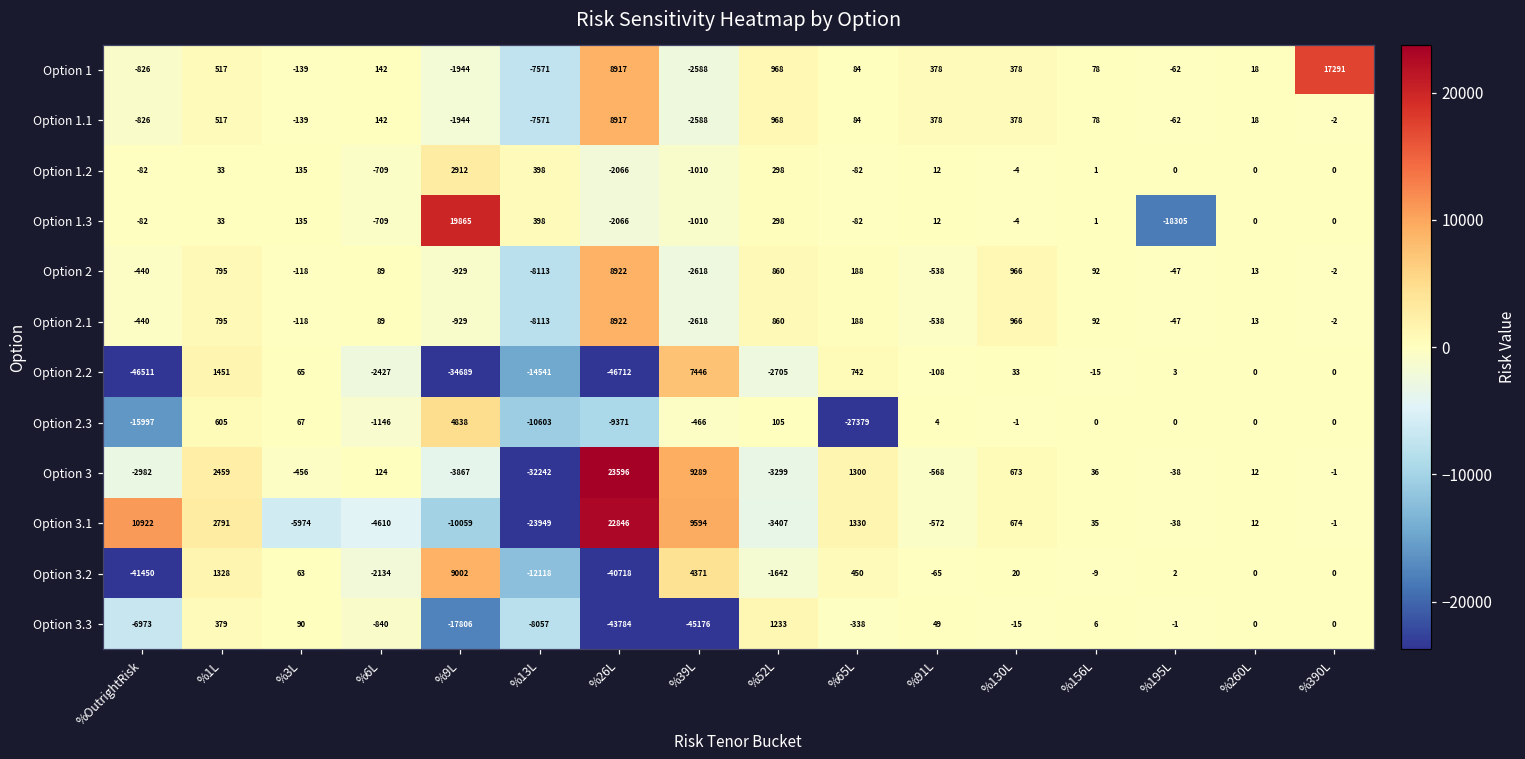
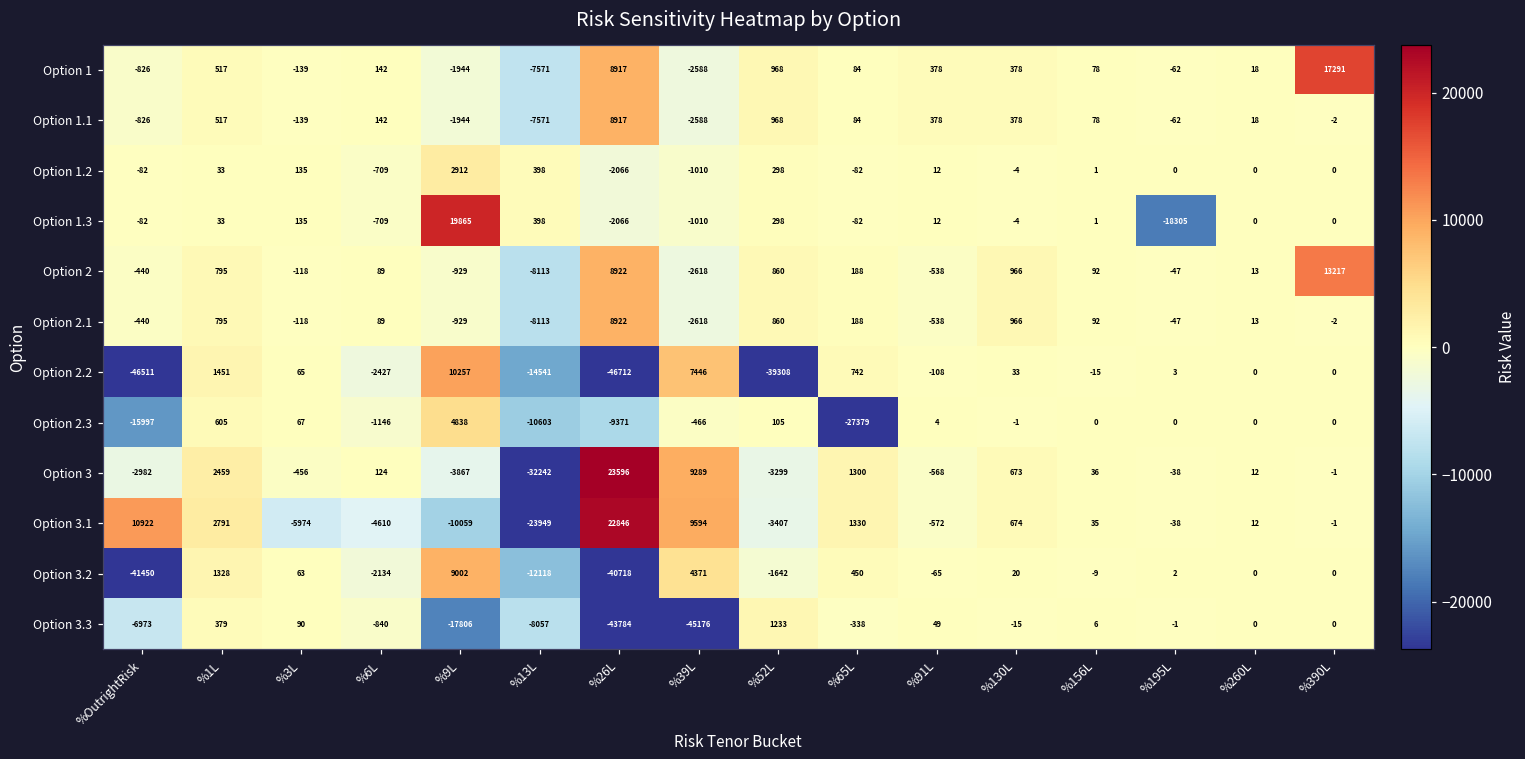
Option 2, %390L: -2 -> 13217
Option 2.2, %9L: -34689 -> 10257
Option 2.2, %52L: -2705 -> -39308
